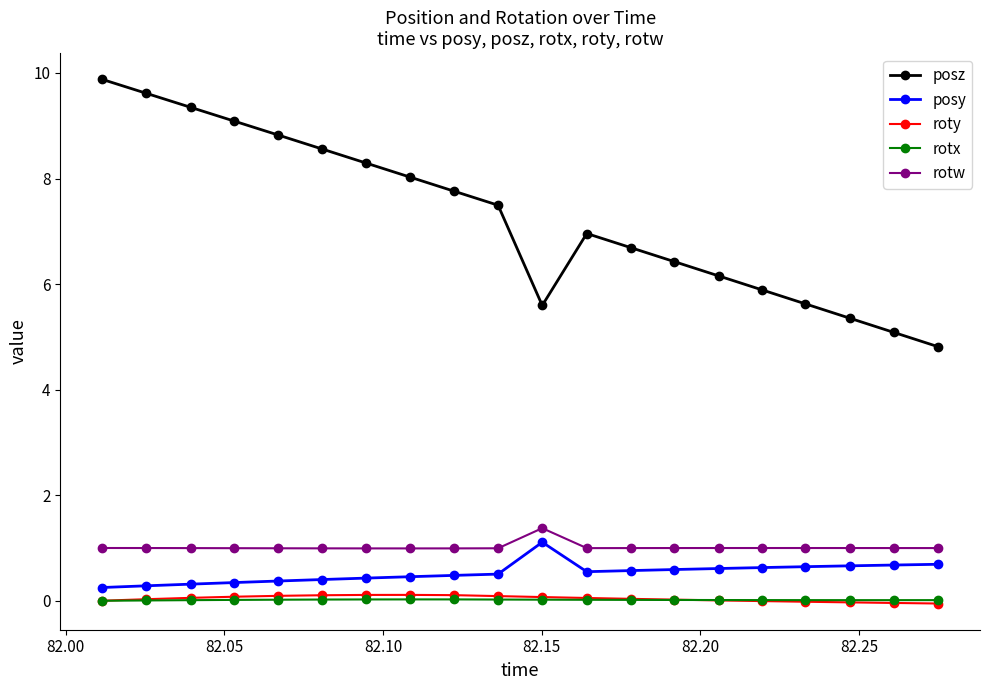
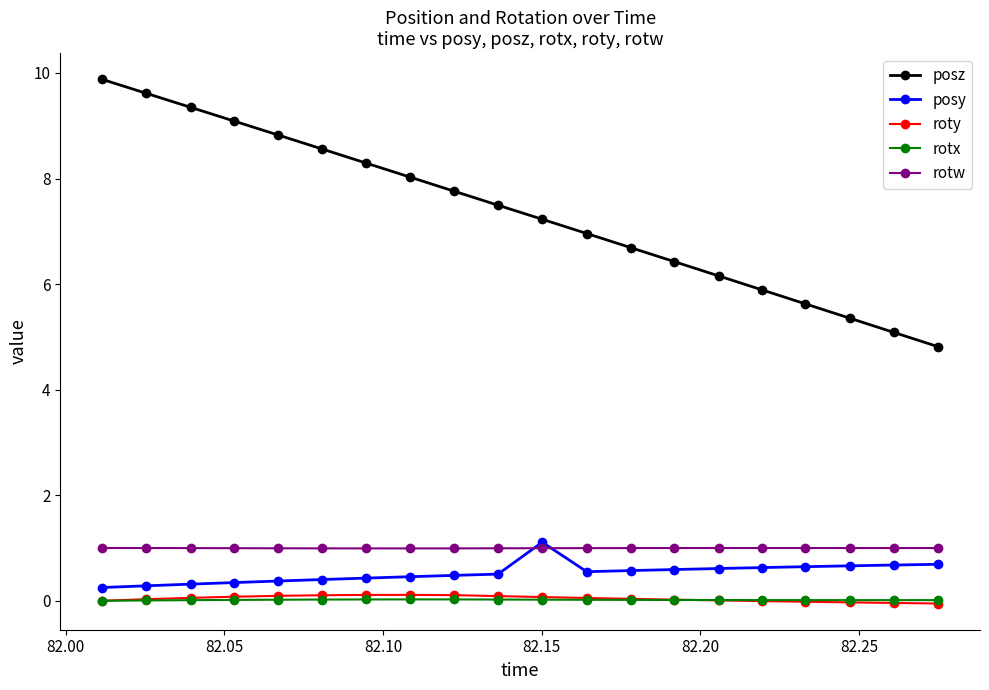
posz, 82.15: 5.6 -> 7.2
rotw, 82.15: 1.4 -> 1.0
